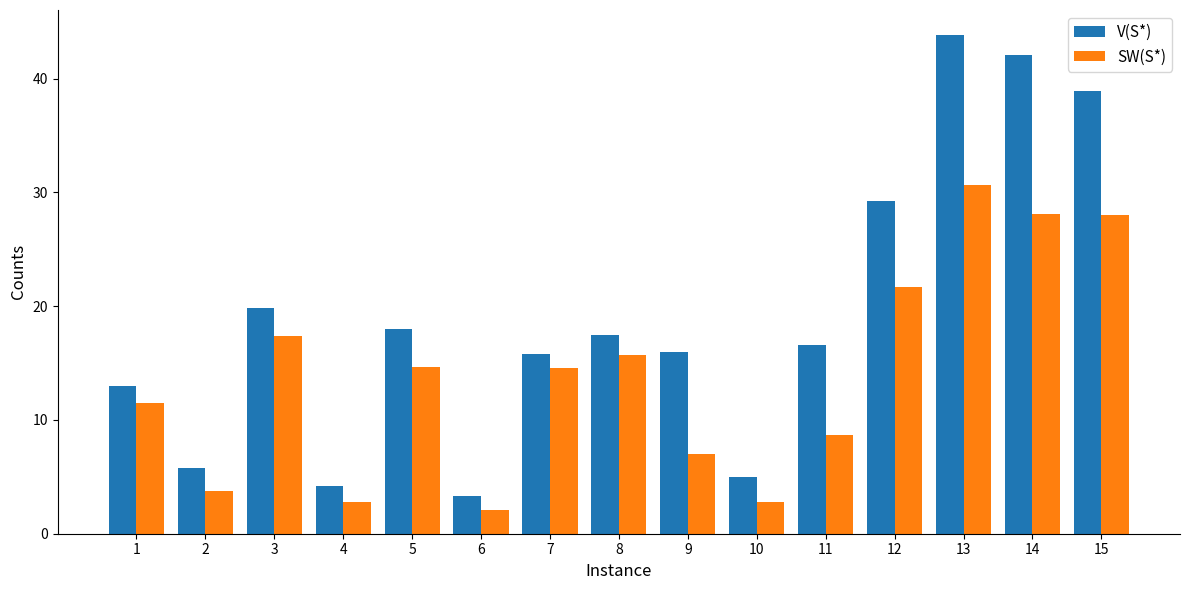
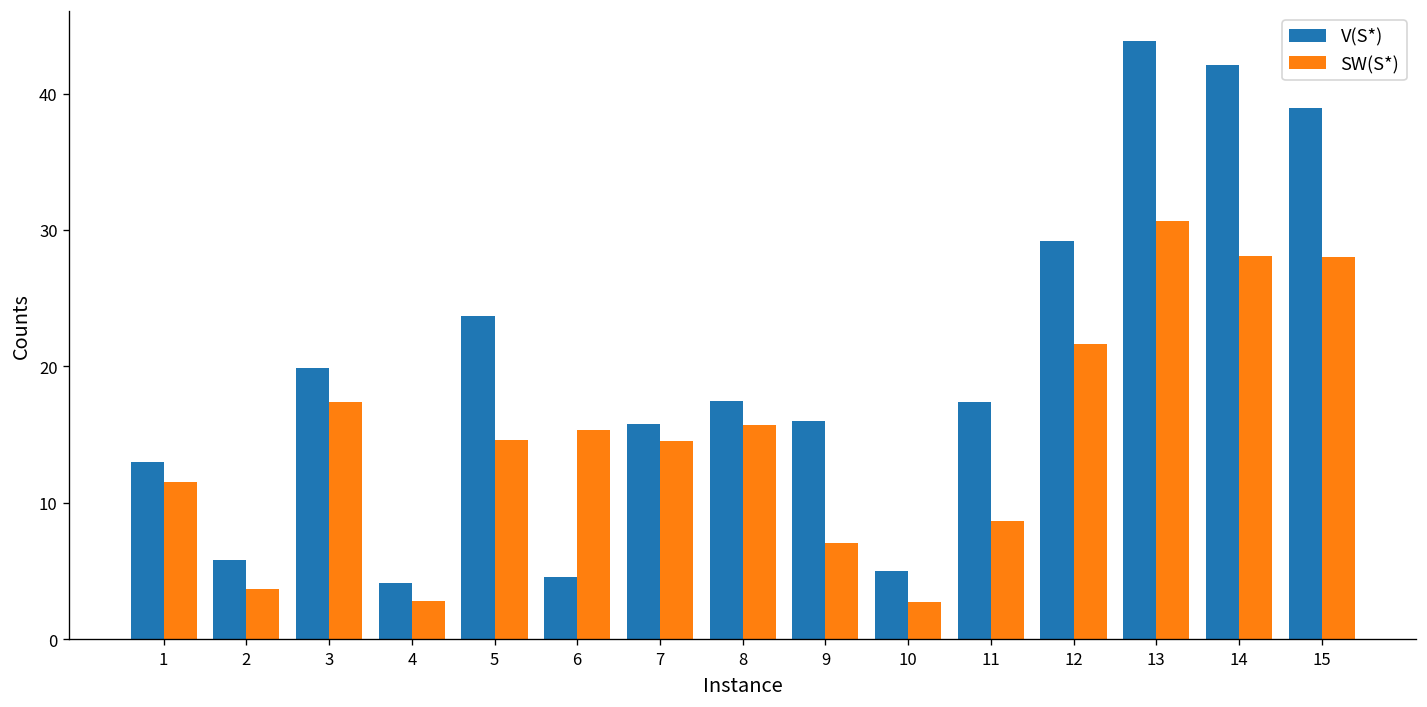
V(S*), 5: 18.0 -> 23.7
V(S*), 6: 3.3 -> 4.6
SW(S*), 6: 2.1 -> 15.3
V(S*), 11: 16.6 -> 17.4
